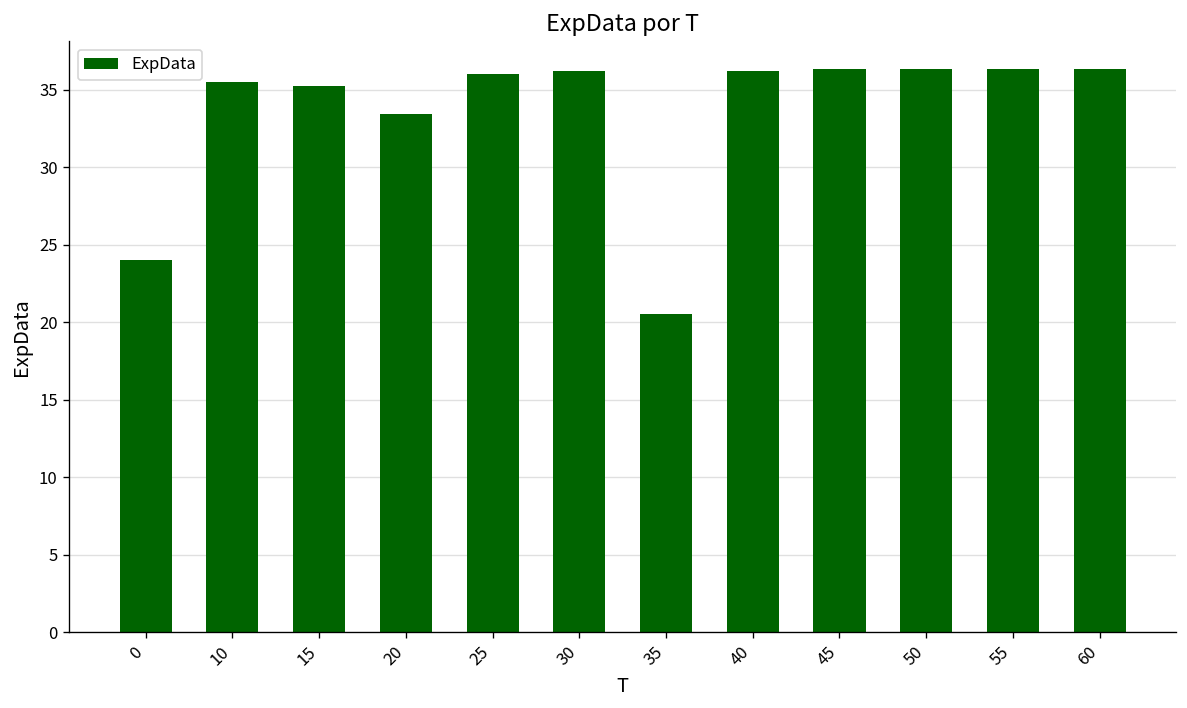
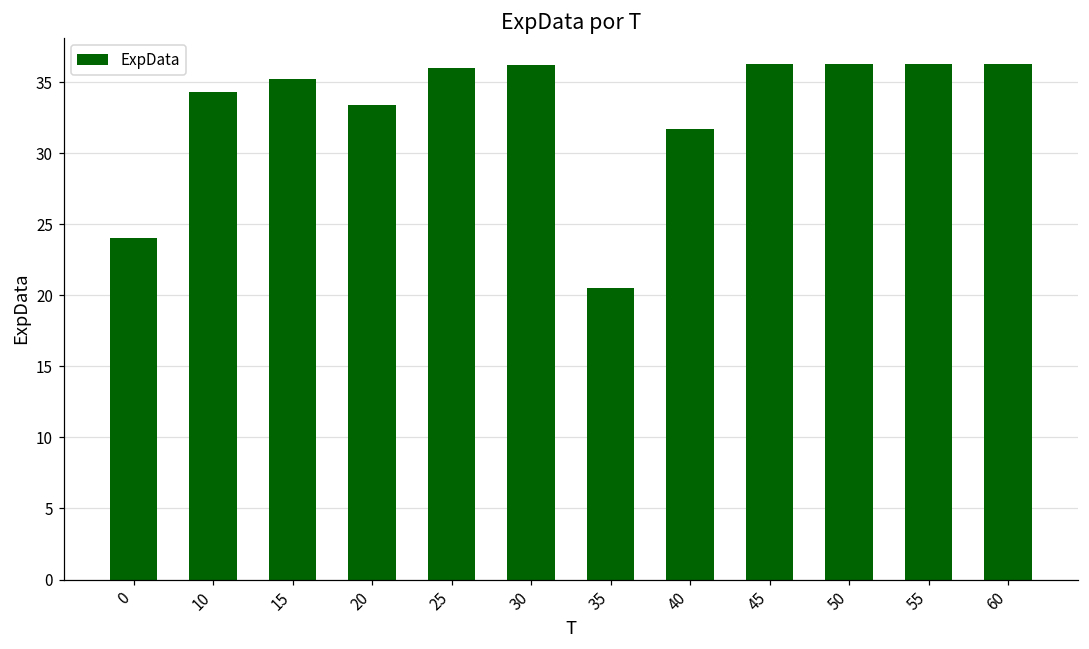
10: 35.5 -> 34.3
40: 36.2 -> 31.7
